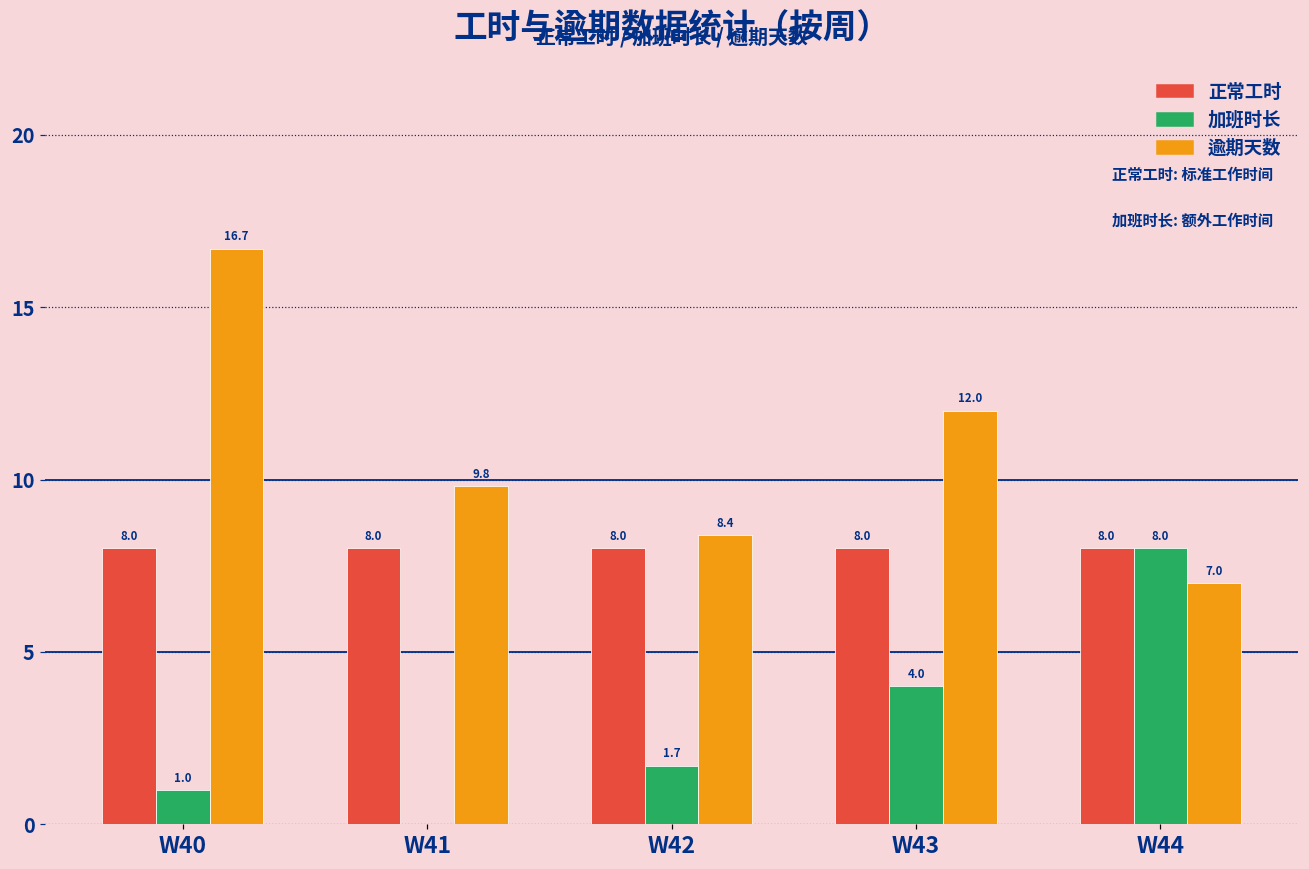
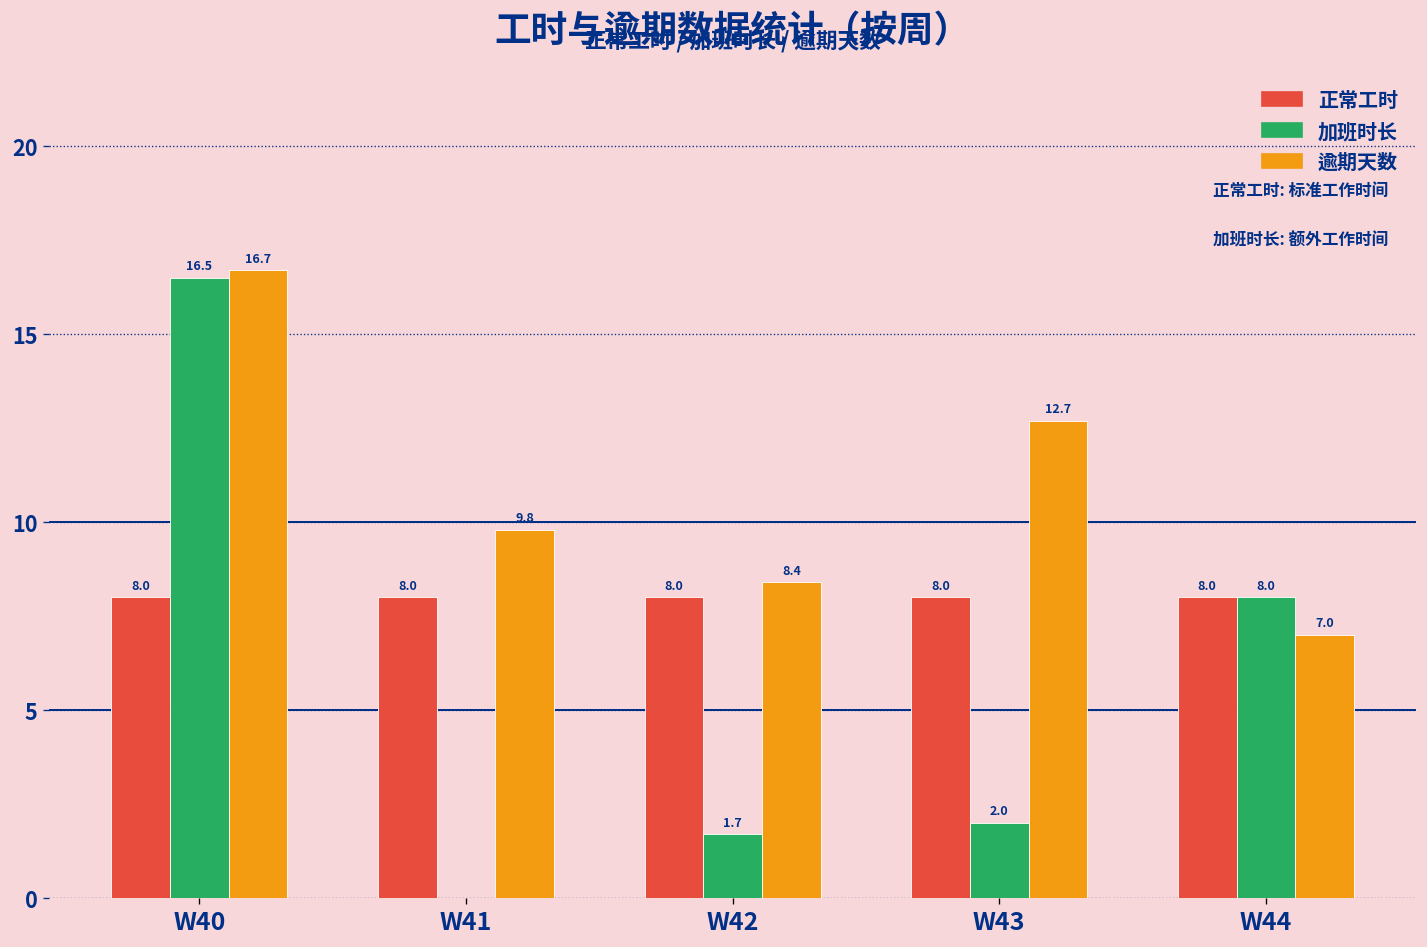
加班时长, W40: 1.0 -> 16.5
加班时长, W43: 4.0 -> 2.0
逾期天数, W43: 12.0 -> 12.7
